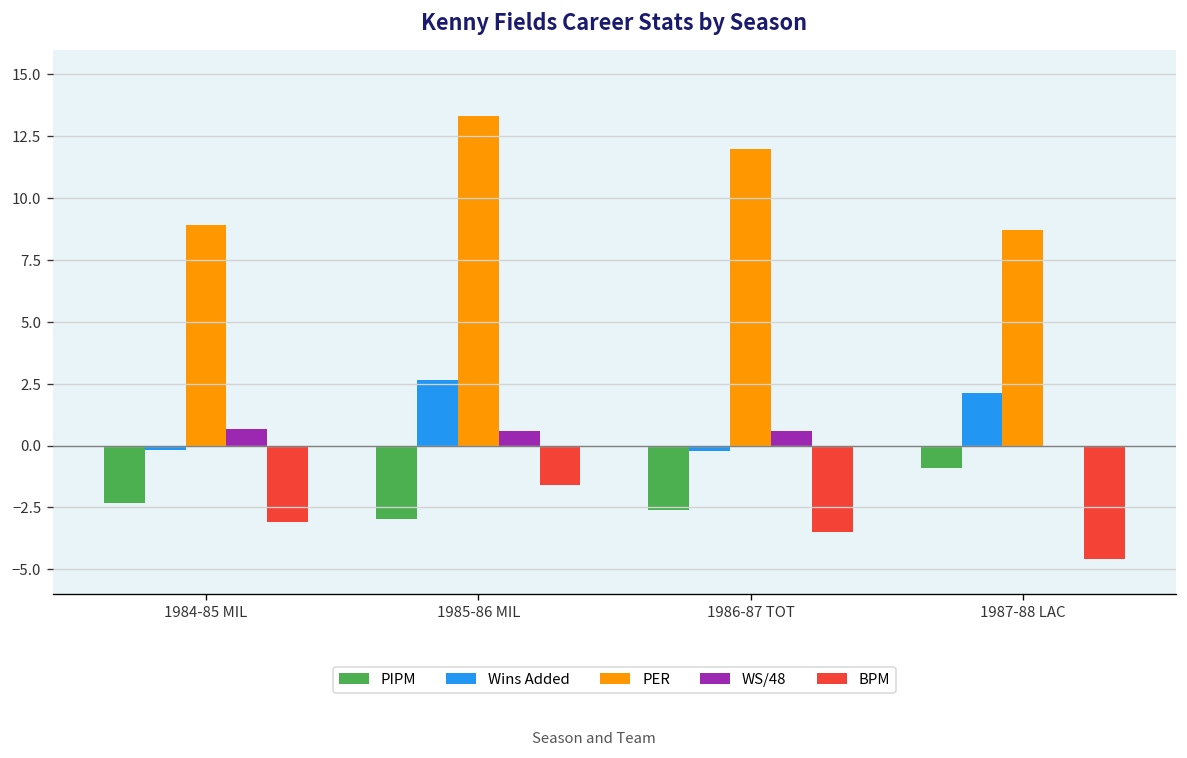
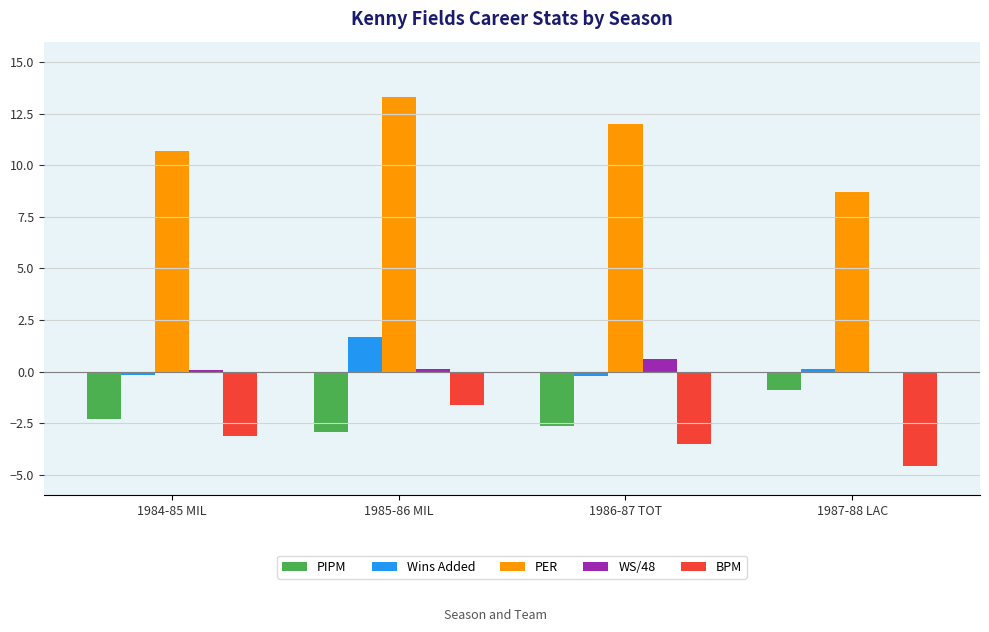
PER, 1984-85 MIL: 8.9 -> 10.7
WS/48, 1984-85 MIL: 0.7 -> 0.1
Wins Added, 1985-86 MIL: 2.6 -> 1.7
WS/48, 1985-86 MIL: 0.6 -> 0.1
Wins Added, 1987-88 LAC: 2.1 -> 0.1
